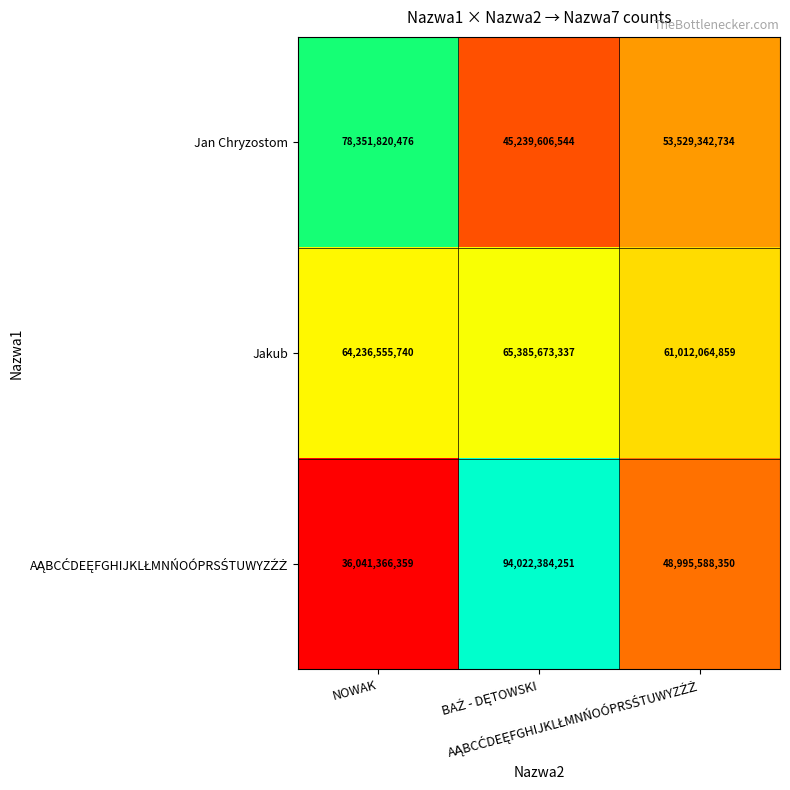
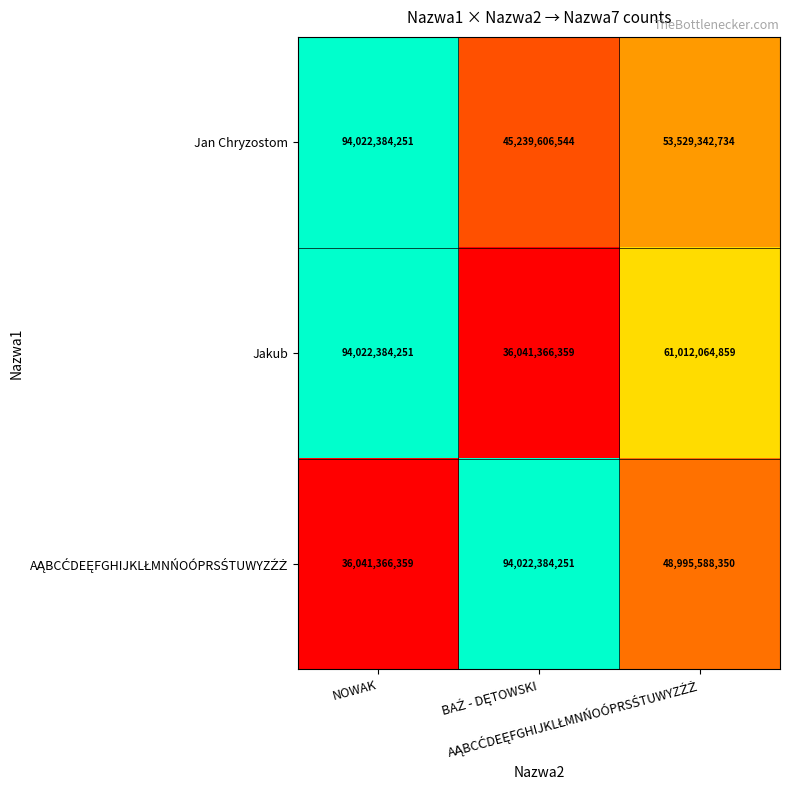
Jan Chryzostom, NOWAK: 78,351,820,476 -> 94,022,384,251
Jakub, NOWAK: 64,236,555,740 -> 94,022,384,251
Jakub, BAŹ - DĘTOWSKI: 65,385,673,337 -> 36,041,366,359
